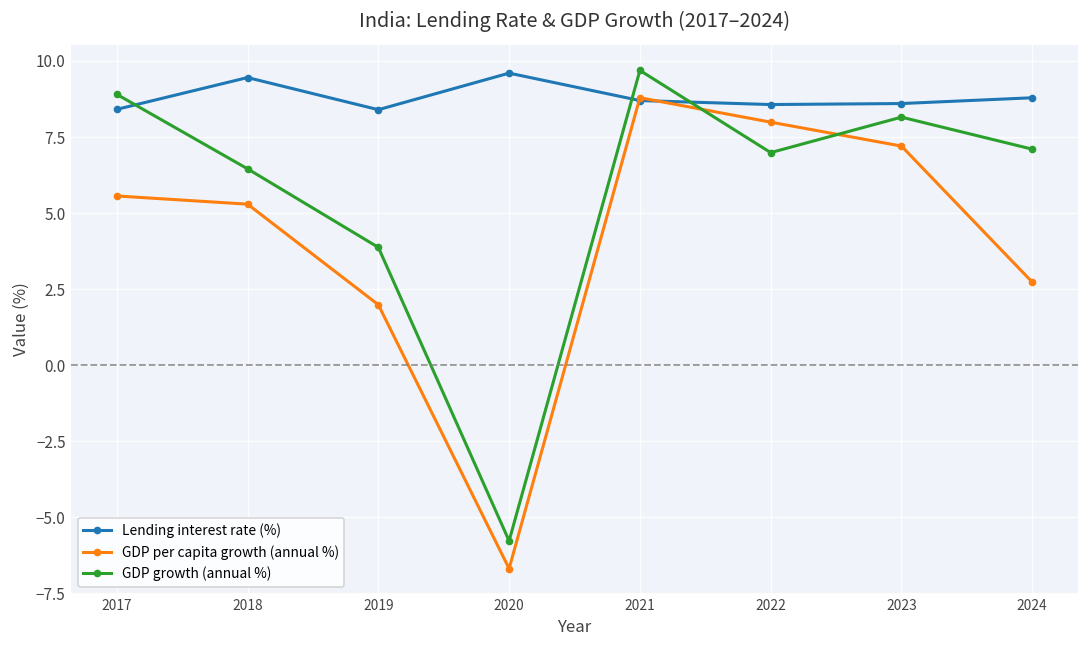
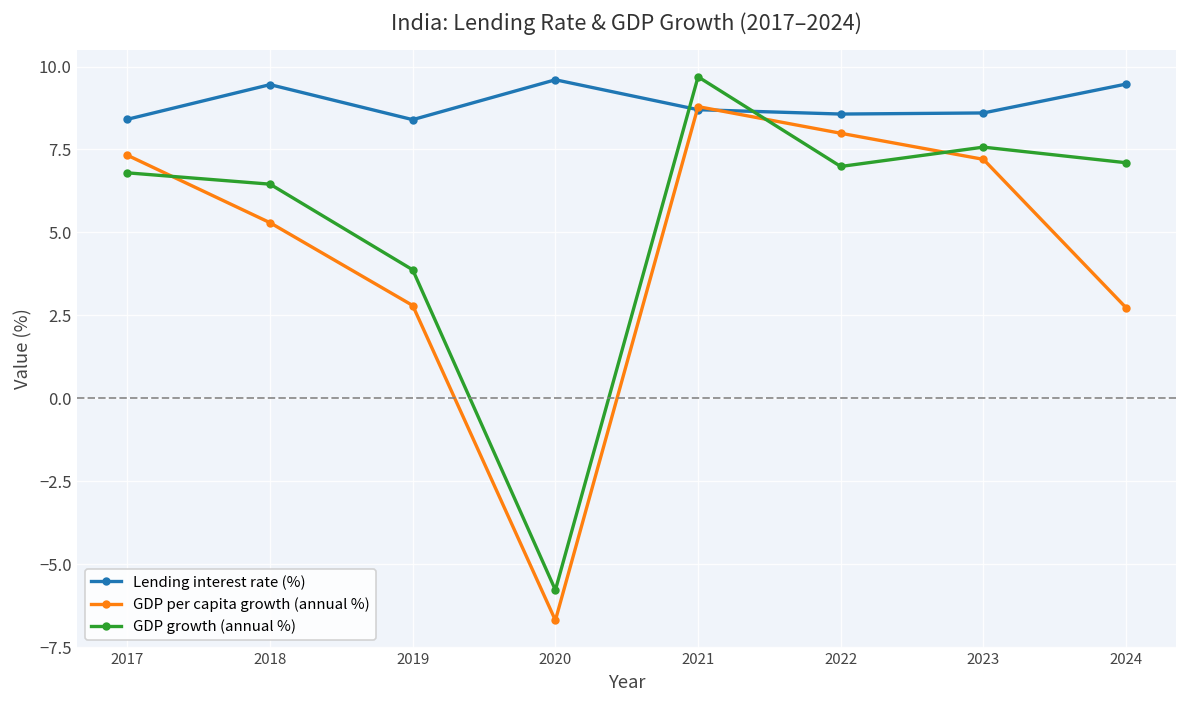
GDP per capita growth (annual %), 2017: 5.6 -> 7.3
GDP growth (annual %), 2017: 8.9 -> 6.8
GDP per capita growth (annual %), 2019: 2.0 -> 2.8
GDP growth (annual %), 2023: 8.2 -> 7.6
Lending interest rate (%), 2024: 8.8 -> 9.5
